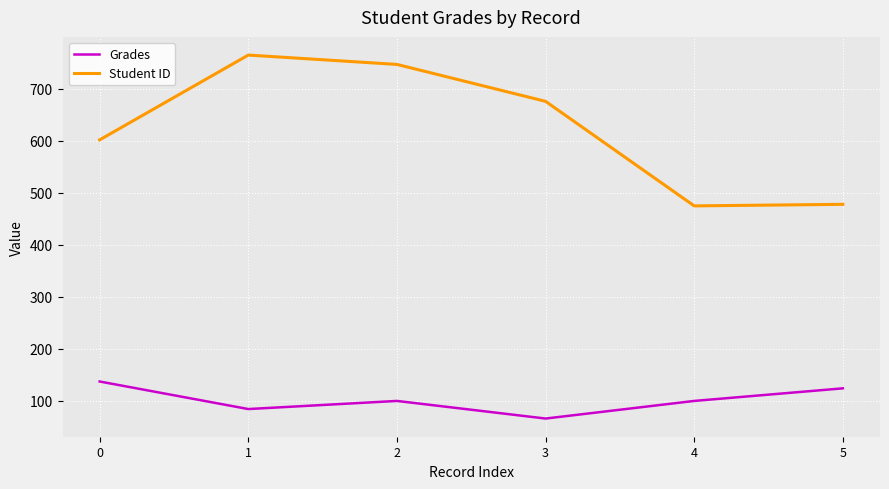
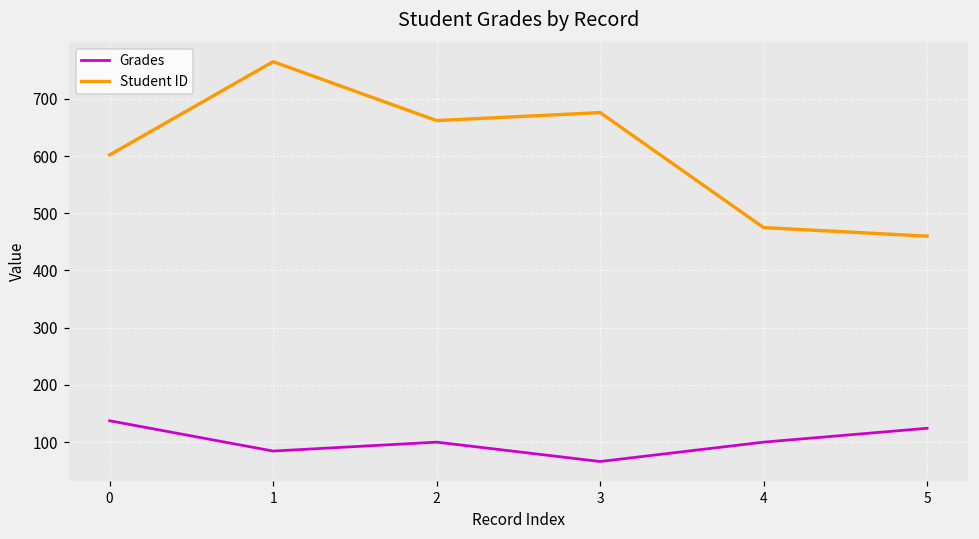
Student ID, 2: 750 -> 660
Student ID, 5: 480 -> 460
